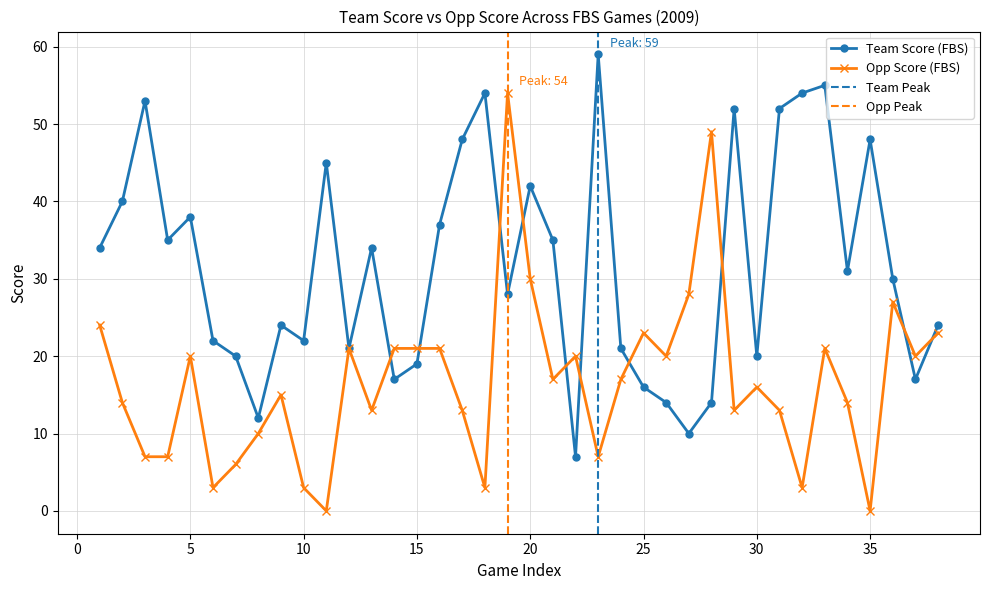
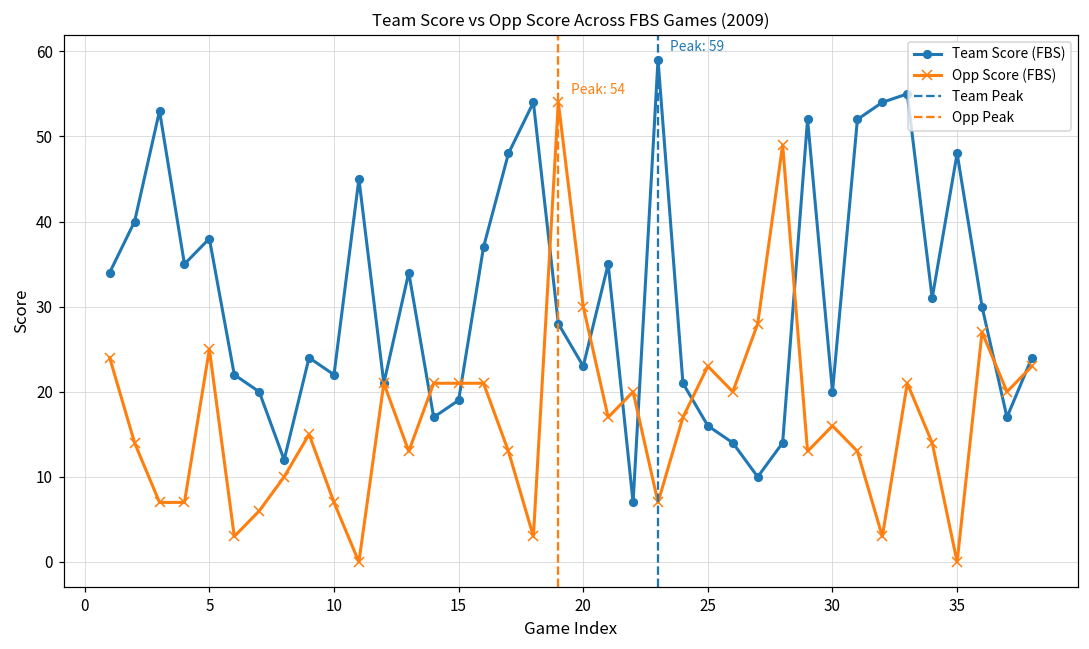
Opp Score (FBS), 5: 20 -> 25
Opp Score (FBS), 10: 3 -> 7
Team Score (FBS), 20: 42 -> 23
